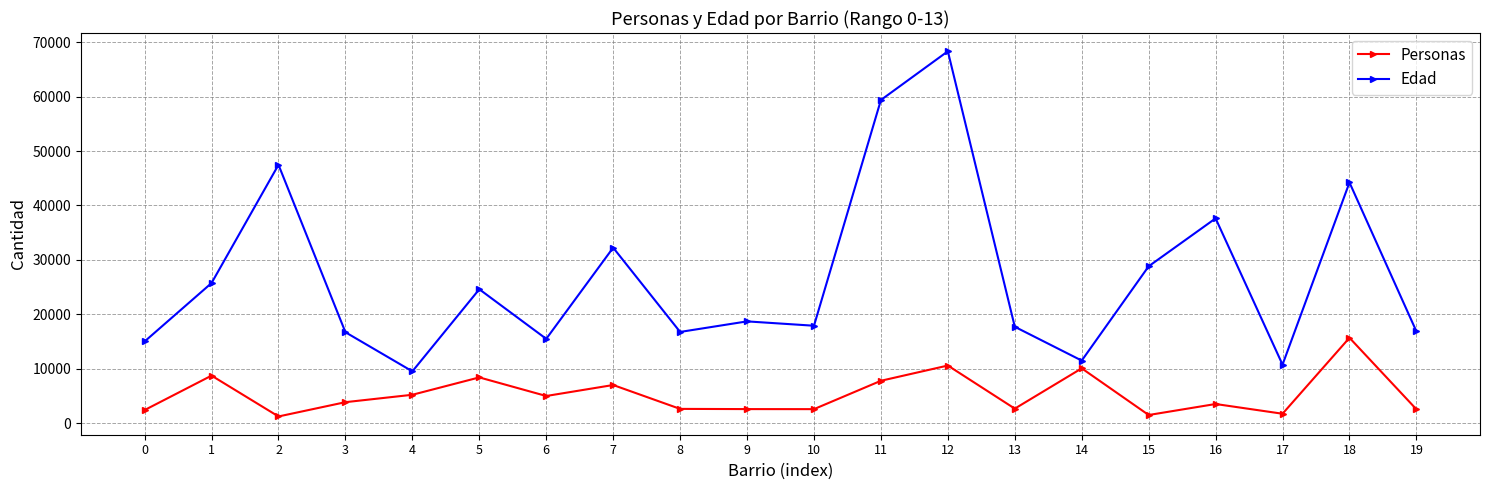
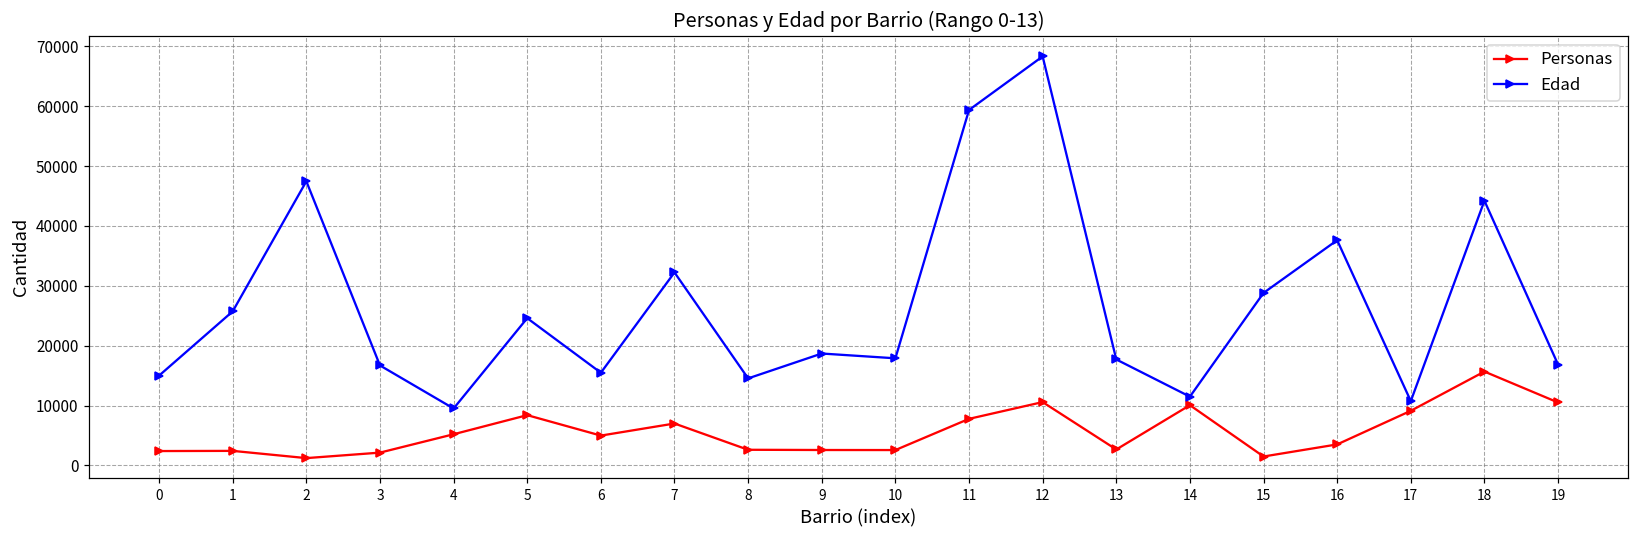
Personas, 1: 9000 -> 2000
Personas, 3: 4000 -> 2000
Edad, 8: 17000 -> 15000
Personas, 17: 2000 -> 9000
Personas, 19: 3000 -> 11000
